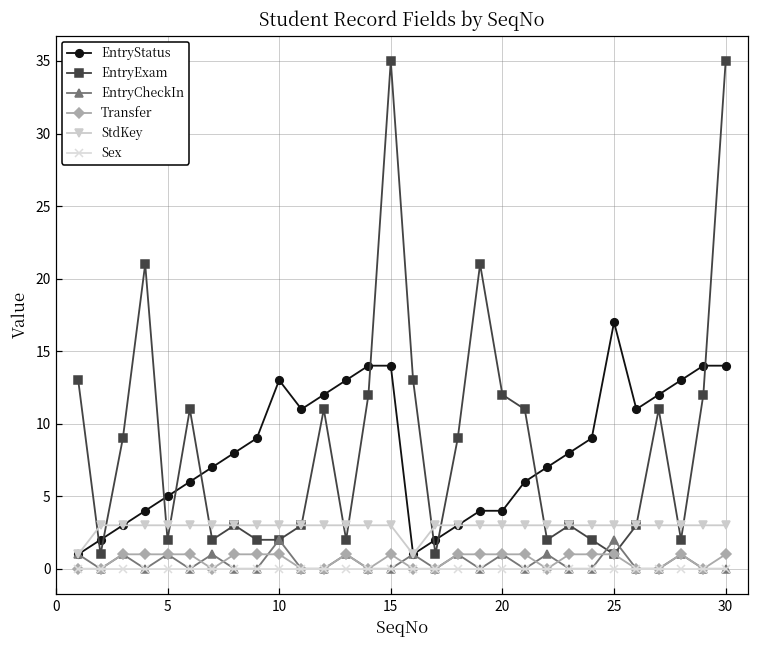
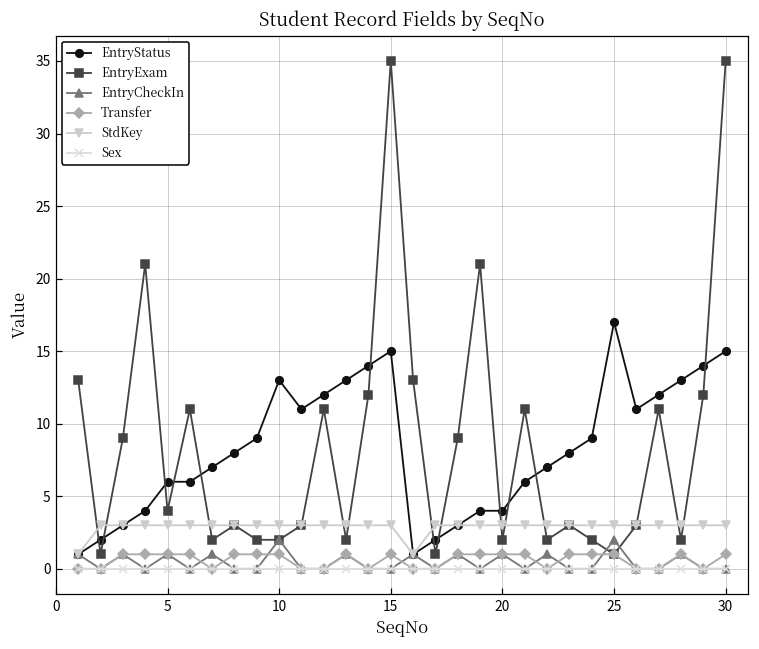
EntryStatus, 5: 5 -> 6
EntryExam, 5: 2 -> 4
EntryStatus, 15: 14 -> 15
EntryExam, 20: 12 -> 2
EntryStatus, 30: 14 -> 15
